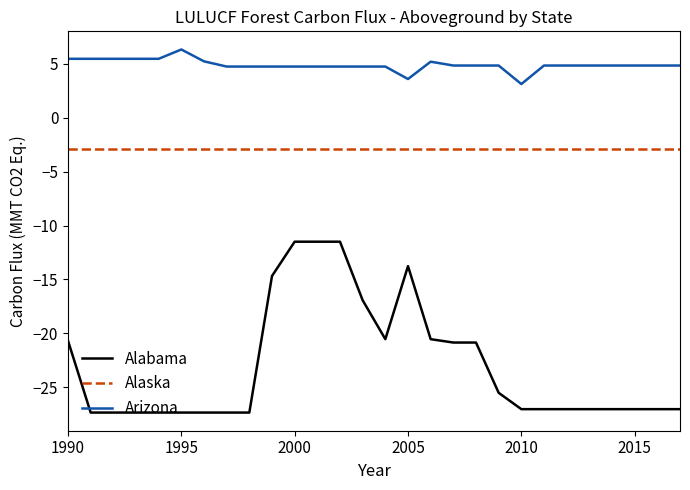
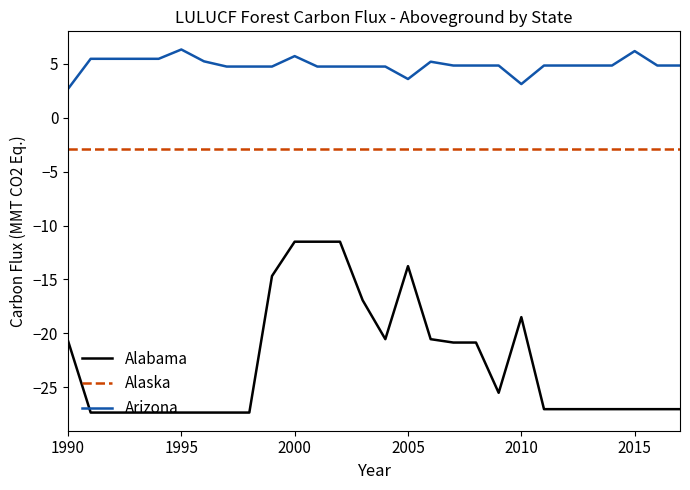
Arizona, 1990: 5.5 -> 2.7
Arizona, 2000: 4.7 -> 5.7
Alabama, 2010: -27.0 -> -18.5
Arizona, 2015: 4.8 -> 6.2
